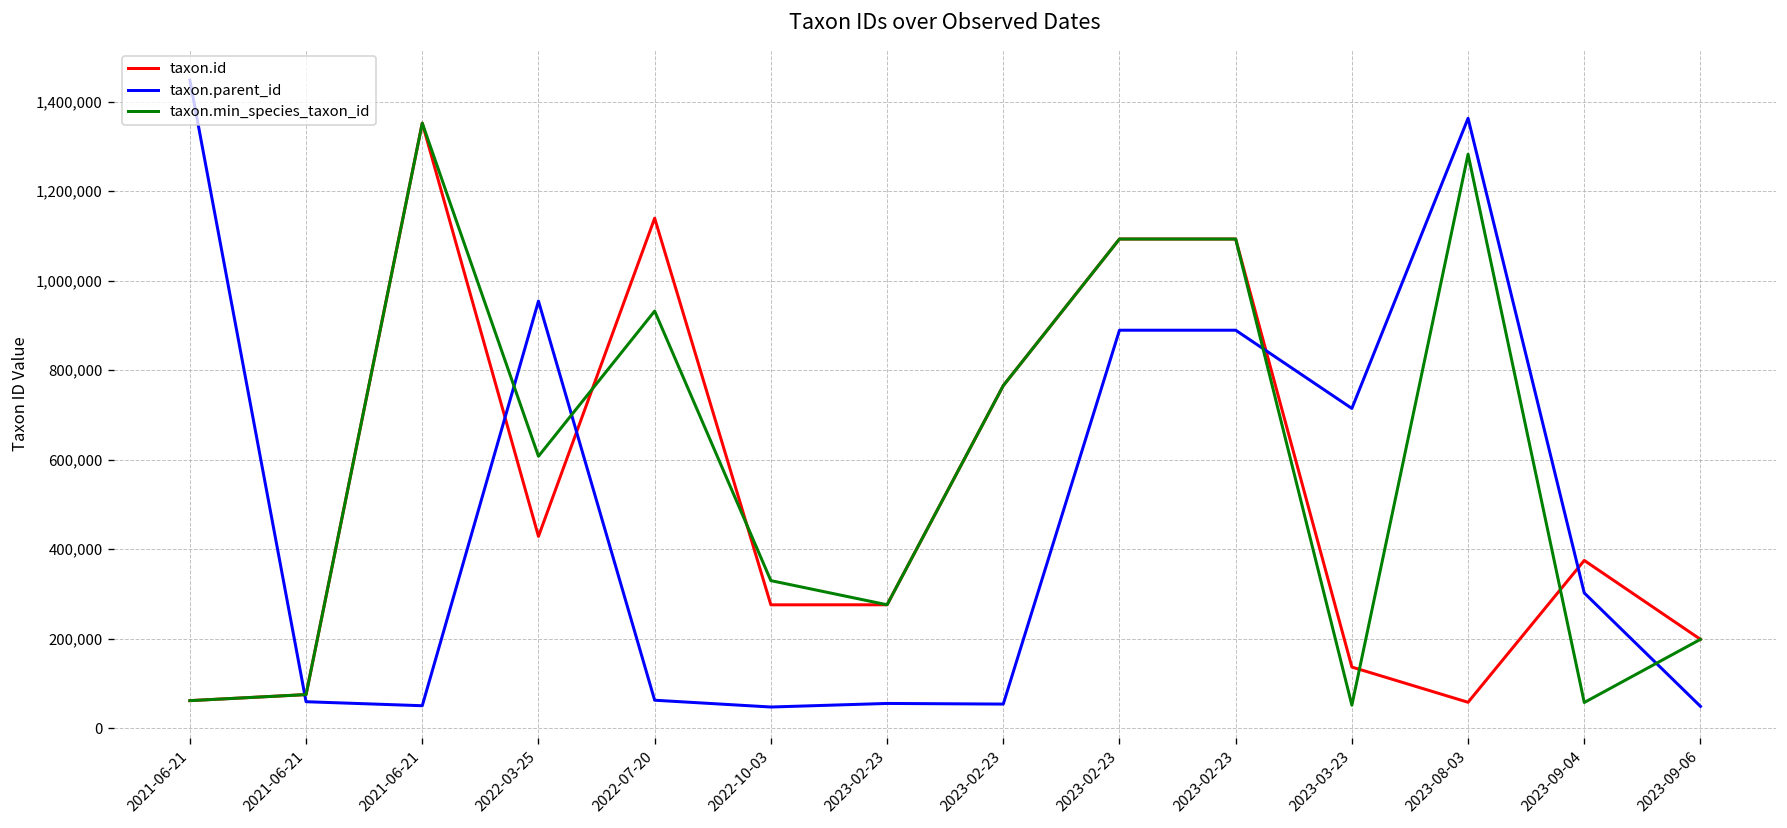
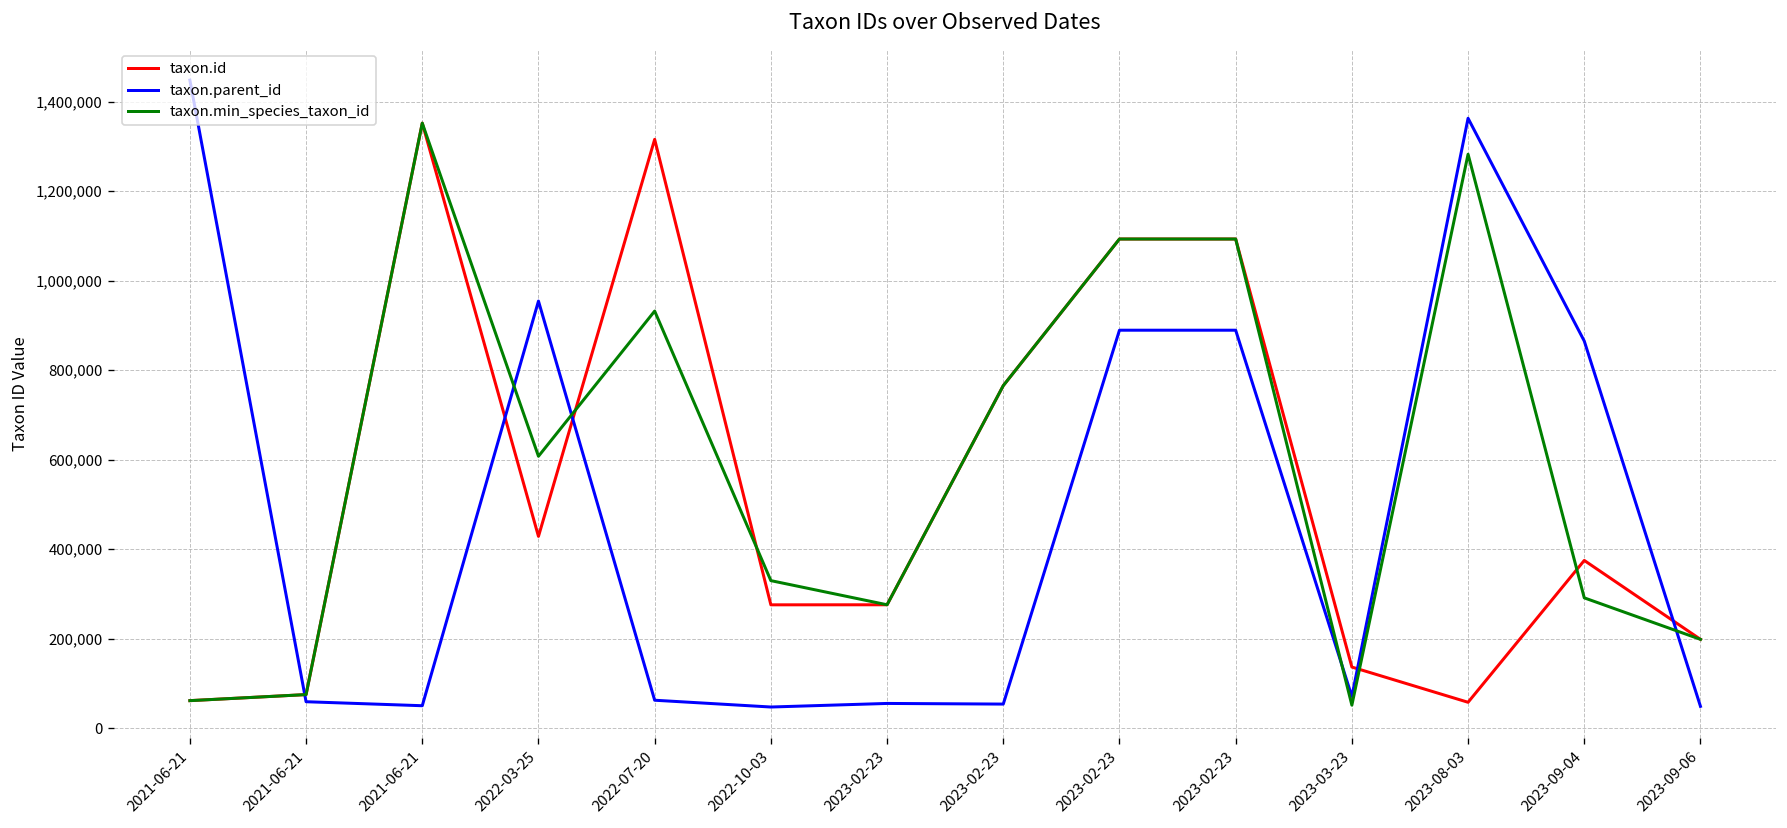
taxon.id, 2022-07-20: 1,140,000 -> 1,320,000
taxon.parent_id, 2023-03-23: 710,000 -> 70,000
taxon.parent_id, 2023-09-04: 300,000 -> 870,000
taxon.min_species_taxon_id, 2023-09-04: 60,000 -> 290,000
